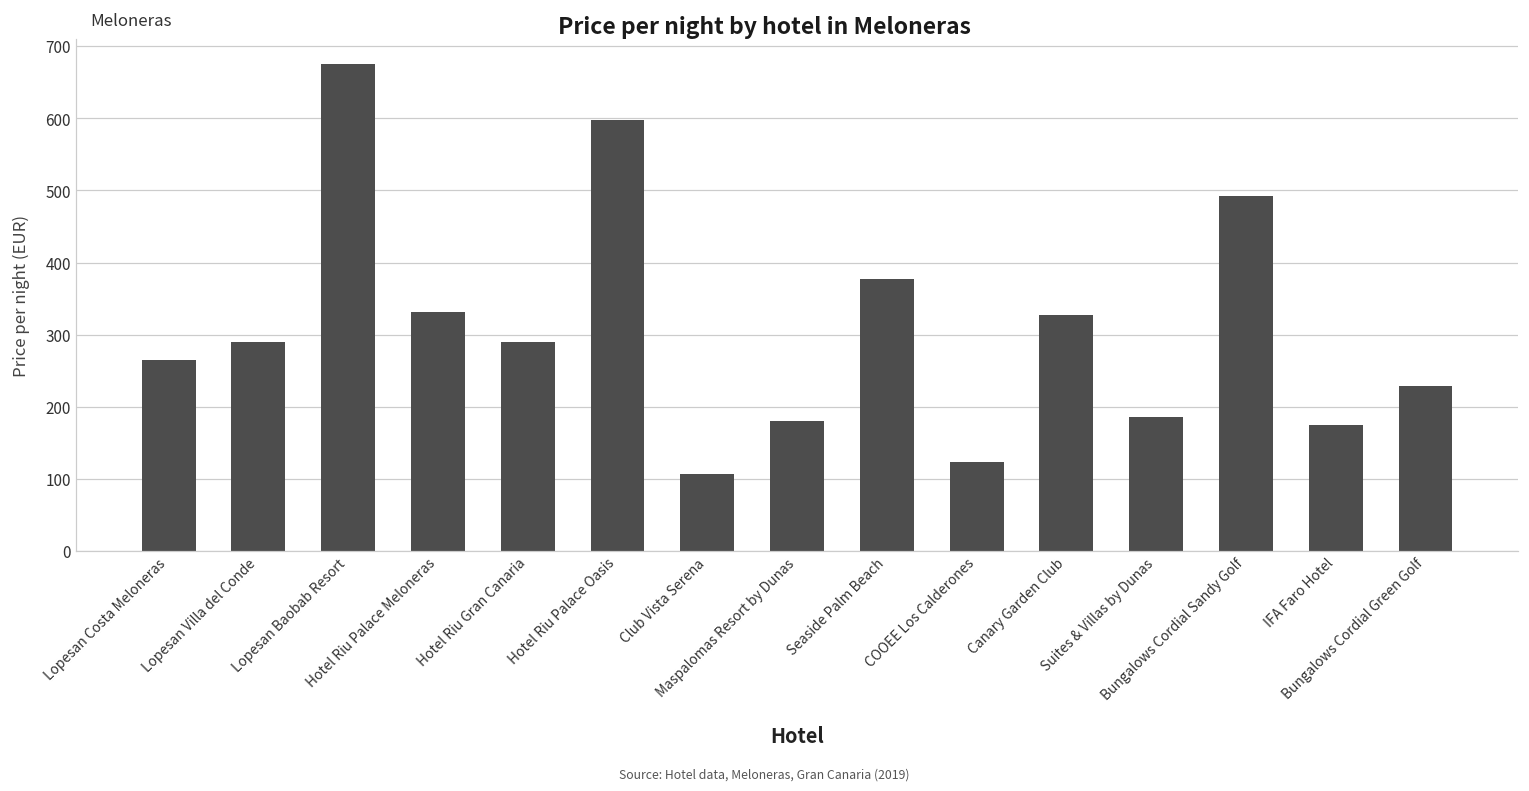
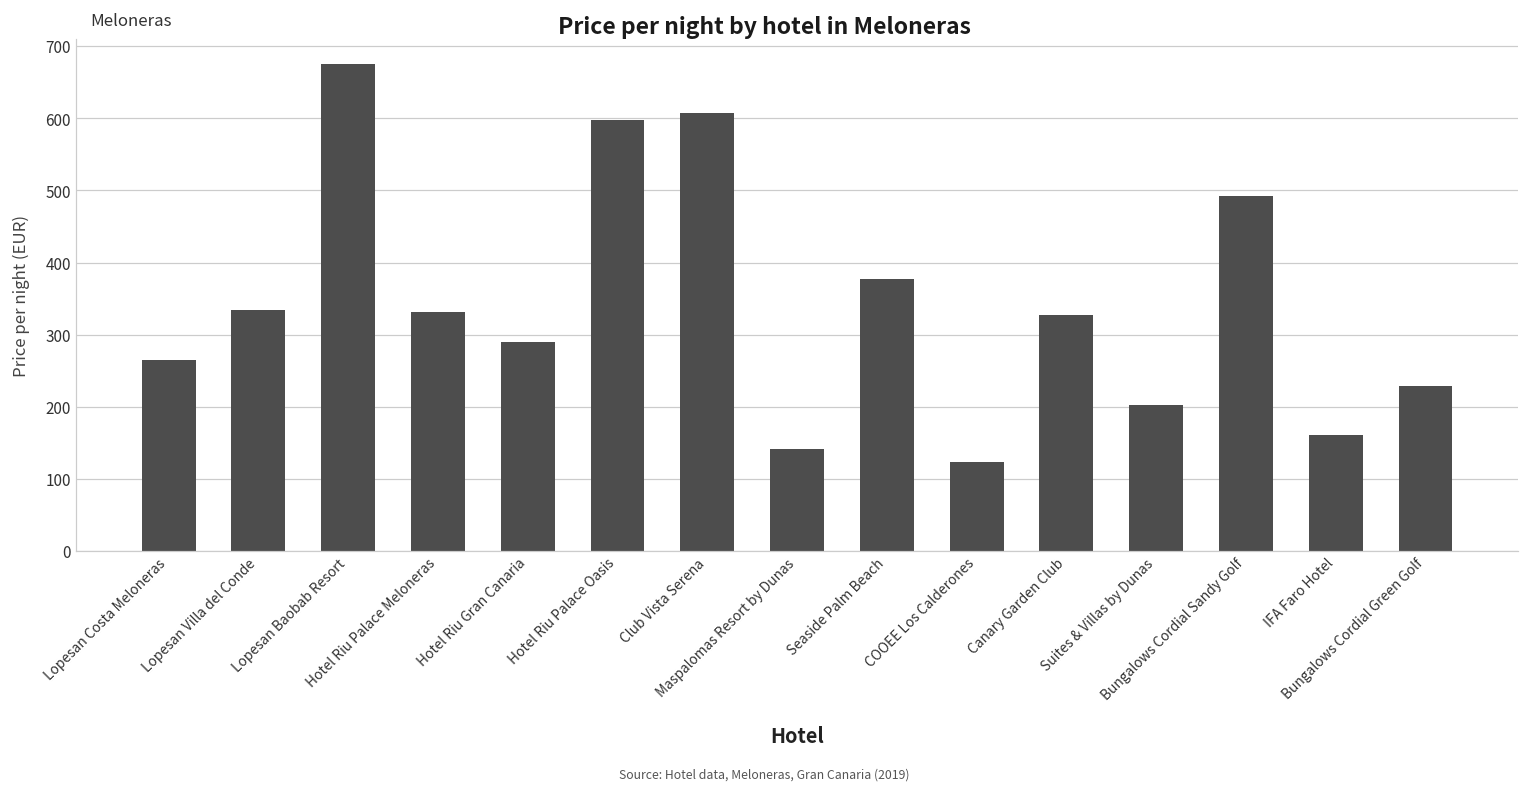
Lopesan Villa del Conde: 290 -> 330
Club Vista Serena: 110 -> 610
Maspalomas Resort by Dunas: 180 -> 140
Suites & Villas by Dunas: 190 -> 200
IFA Faro Hotel: 180 -> 160
